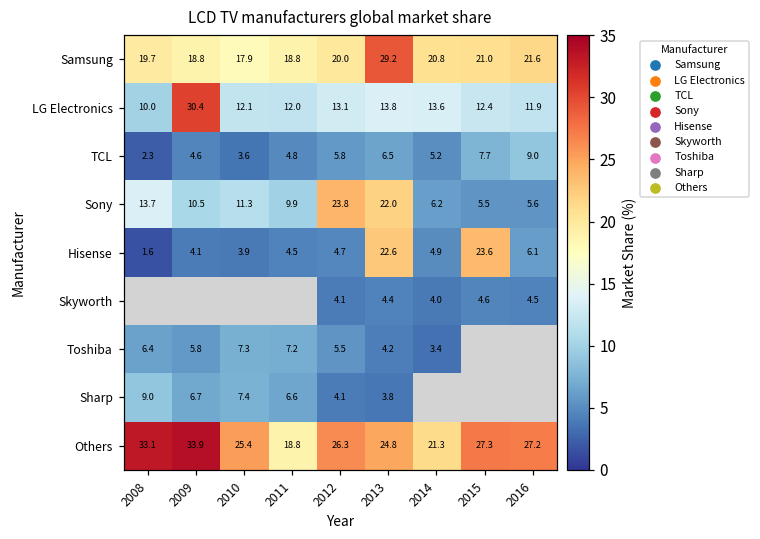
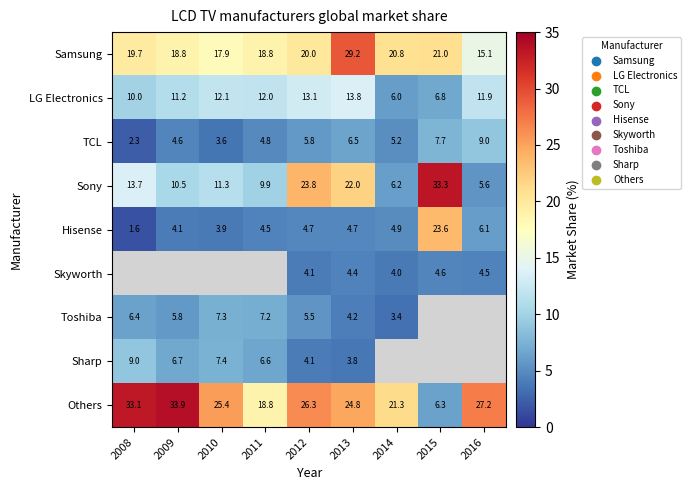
Samsung, 2016: 21.6 -> 15.1
LG Electronics, 2009: 30.4 -> 11.2
LG Electronics, 2014: 13.6 -> 6.0
LG Electronics, 2015: 12.4 -> 6.8
Sony, 2015: 5.5 -> 33.3
Hisense, 2013: 22.6 -> 4.7
Others, 2015: 27.3 -> 6.3
